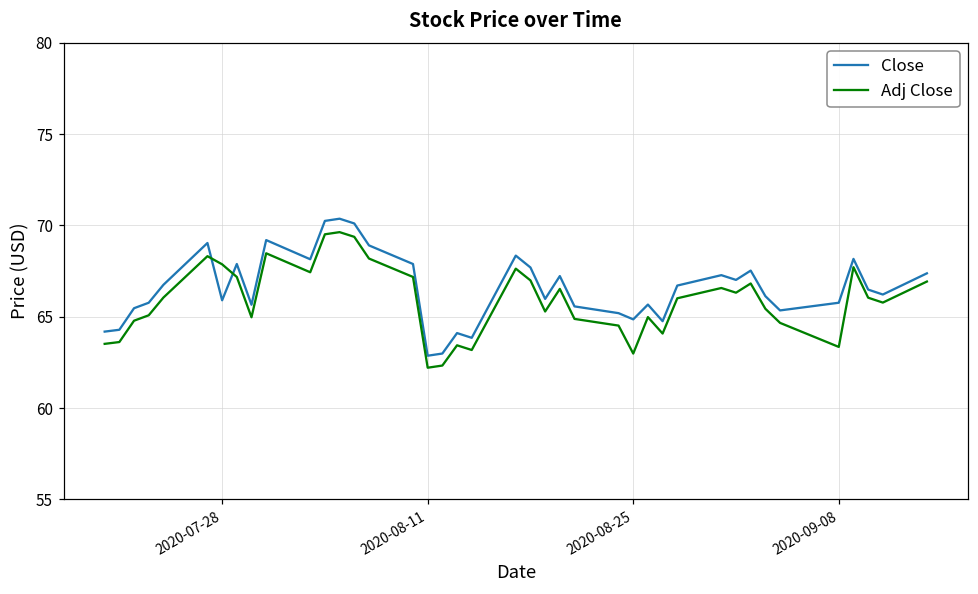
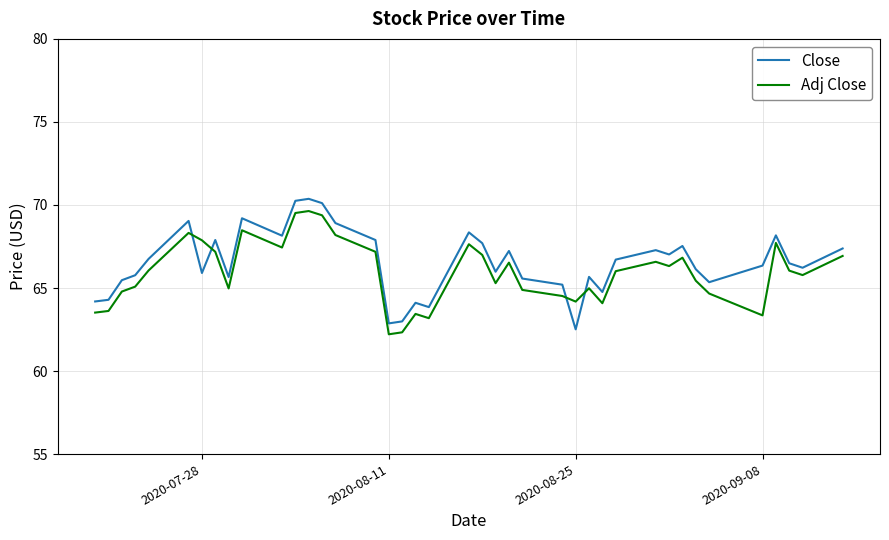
Close, 2020-08-25: 64.9 -> 62.5
Adj Close, 2020-08-25: 63.0 -> 64.2
Close, 2020-09-08: 65.8 -> 66.3
